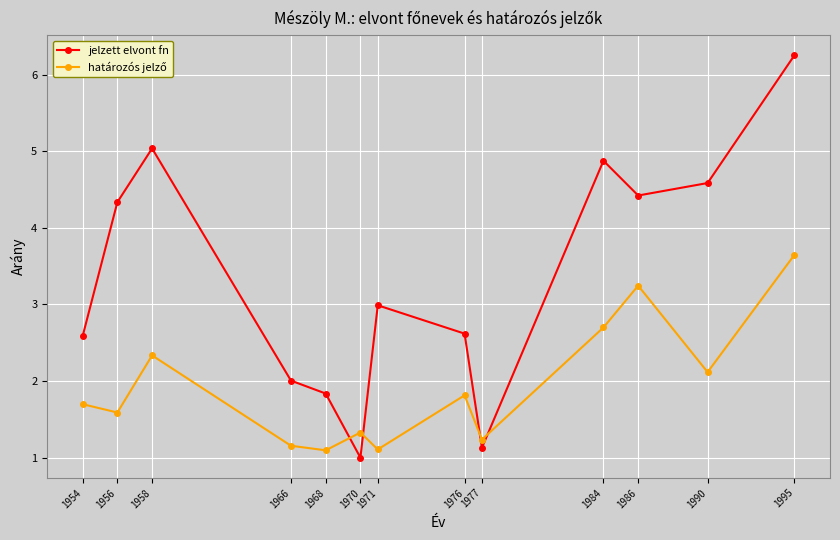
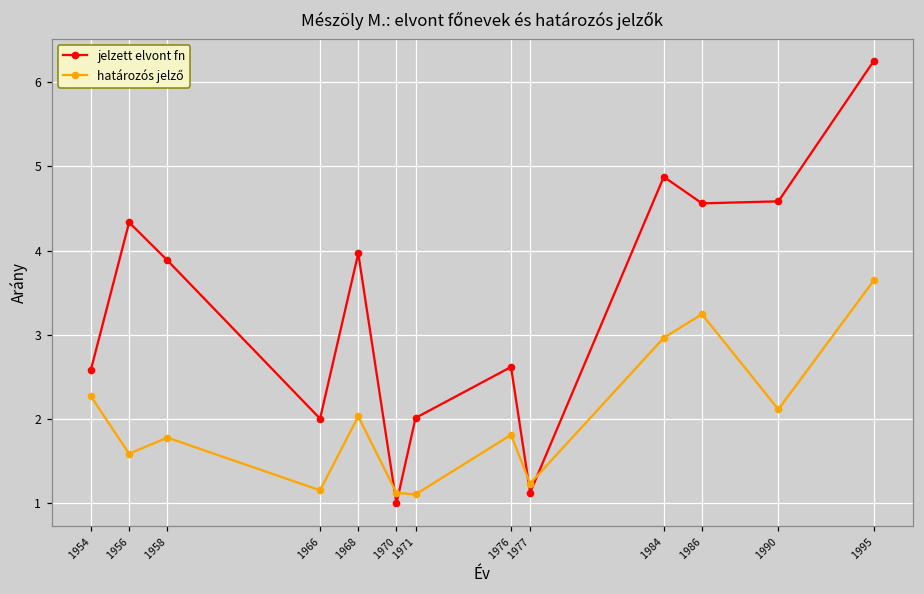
határozós jelző, 1954: 1.7 -> 2.3
jelzett elvont fn, 1958: 5.0 -> 3.9
határozós jelző, 1958: 2.3 -> 1.8
jelzett elvont fn, 1968: 1.8 -> 4.0
határozós jelző, 1968: 1.1 -> 2.0
határozós jelző, 1970: 1.3 -> 1.1
jelzett elvont fn, 1971: 3.0 -> 2.0
határozós jelző, 1984: 2.7 -> 3.0
jelzett elvont fn, 1986: 4.4 -> 4.6
